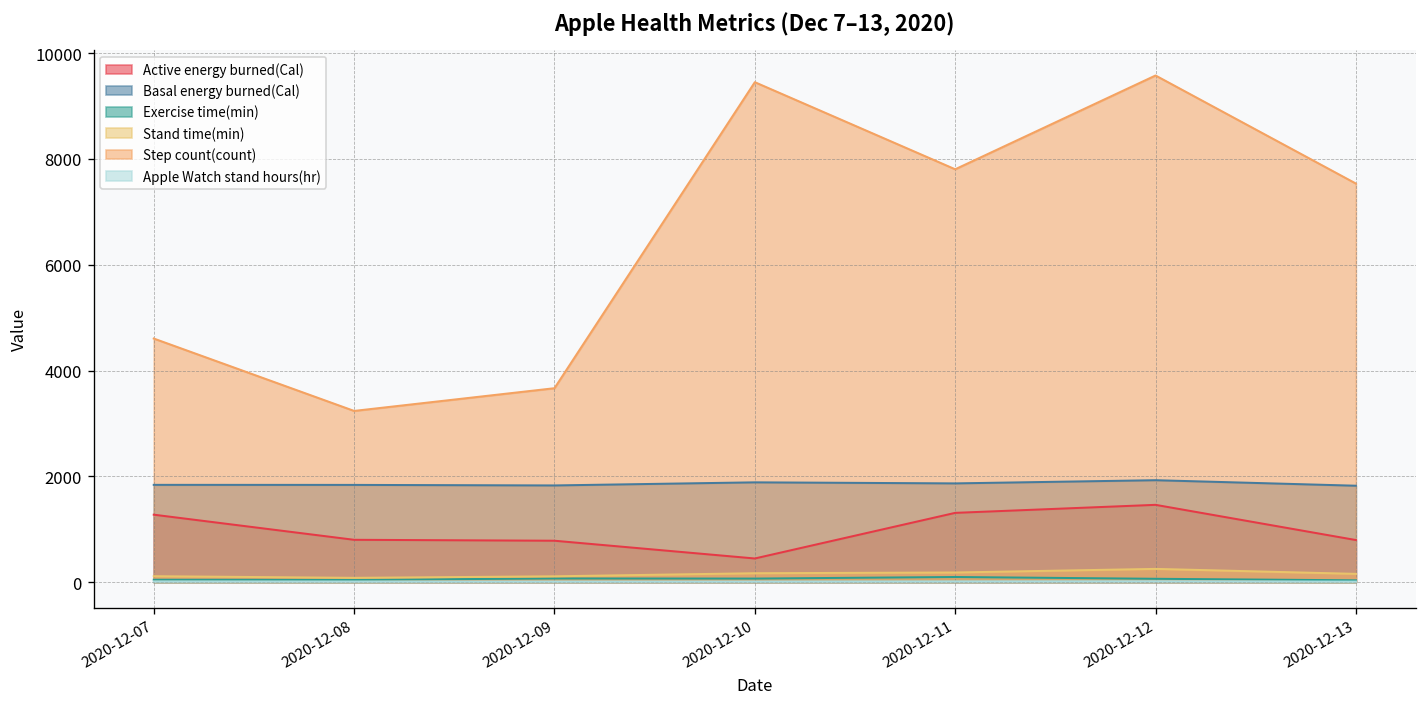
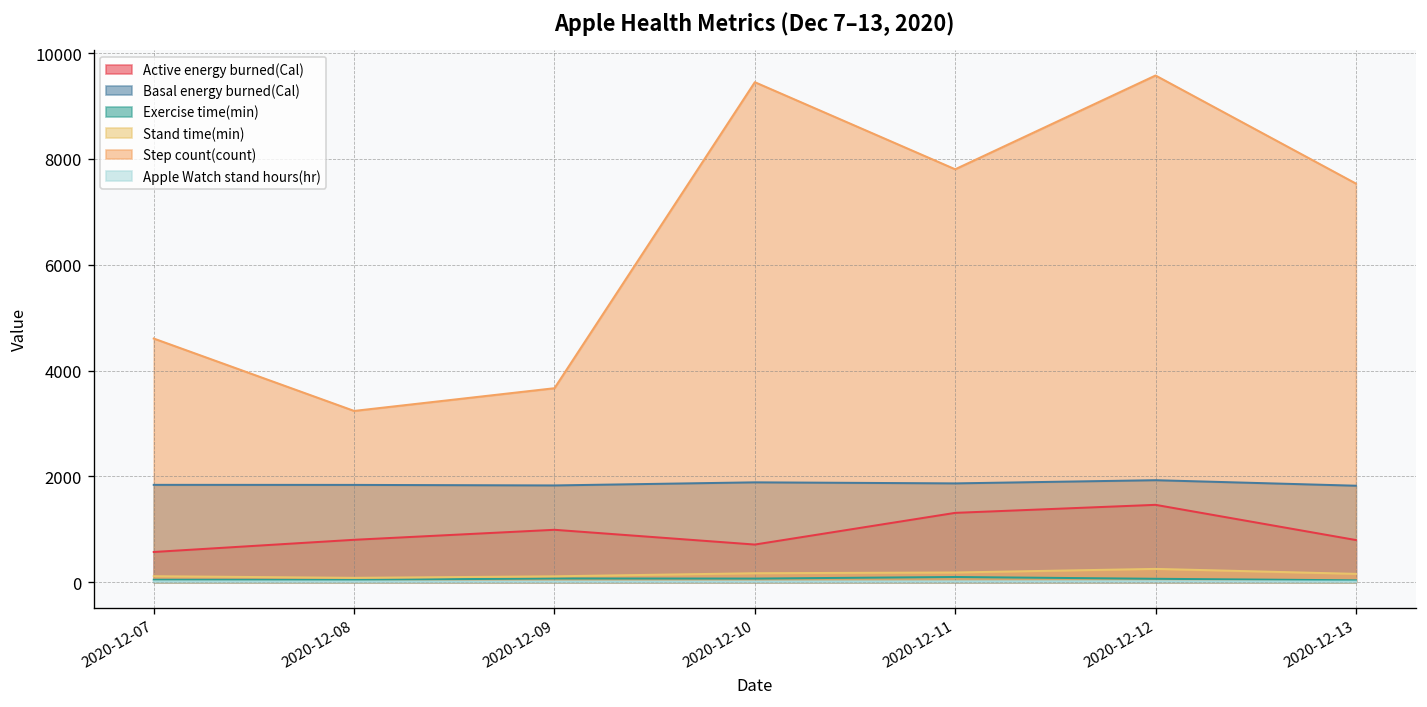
Active energy burned(Cal), 2020-12-07: 1300 -> 600
Active energy burned(Cal), 2020-12-09: 800 -> 1000
Active energy burned(Cal), 2020-12-10: 400 -> 700
